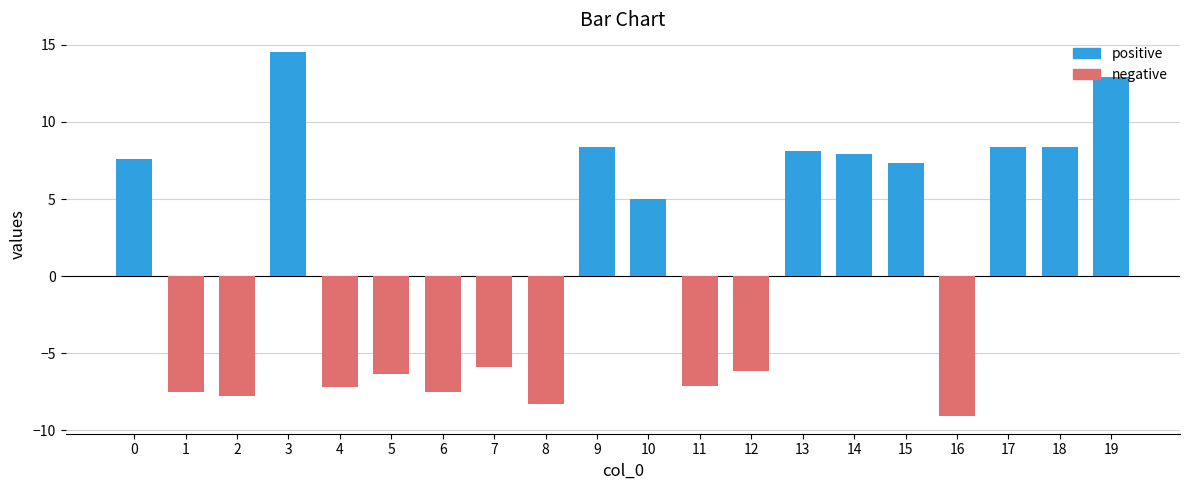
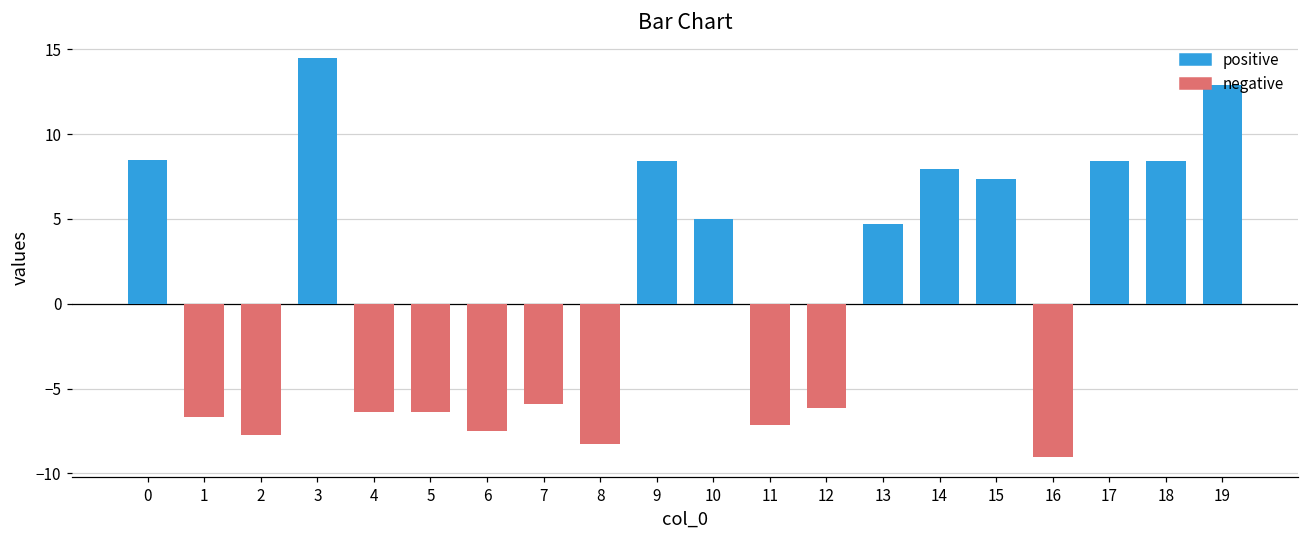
0: 7.6 -> 8.4
1: -7.5 -> -6.7
4: -7.2 -> -6.4
13: 8.1 -> 4.7
